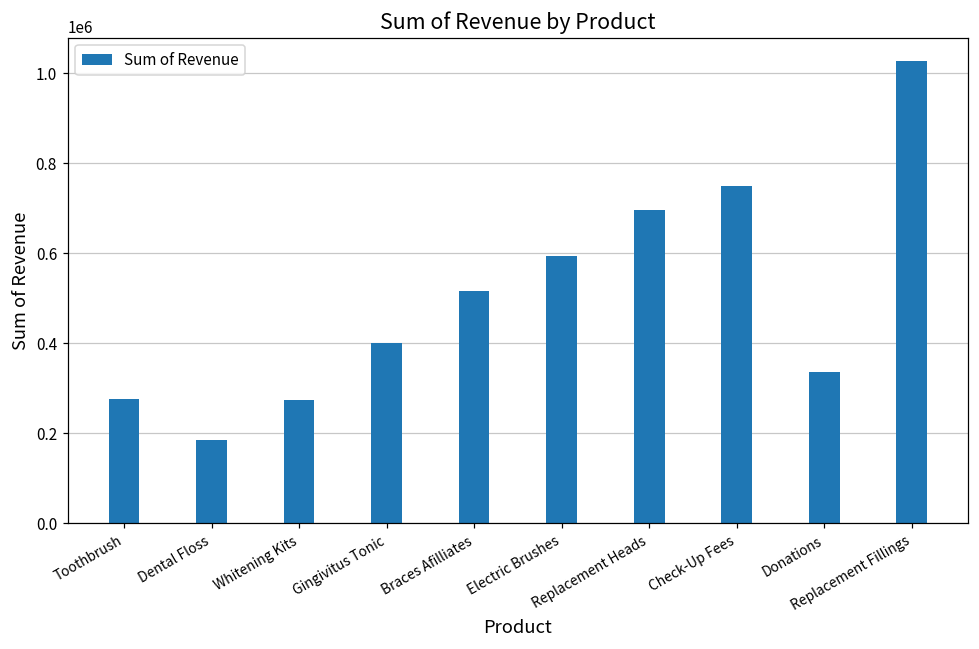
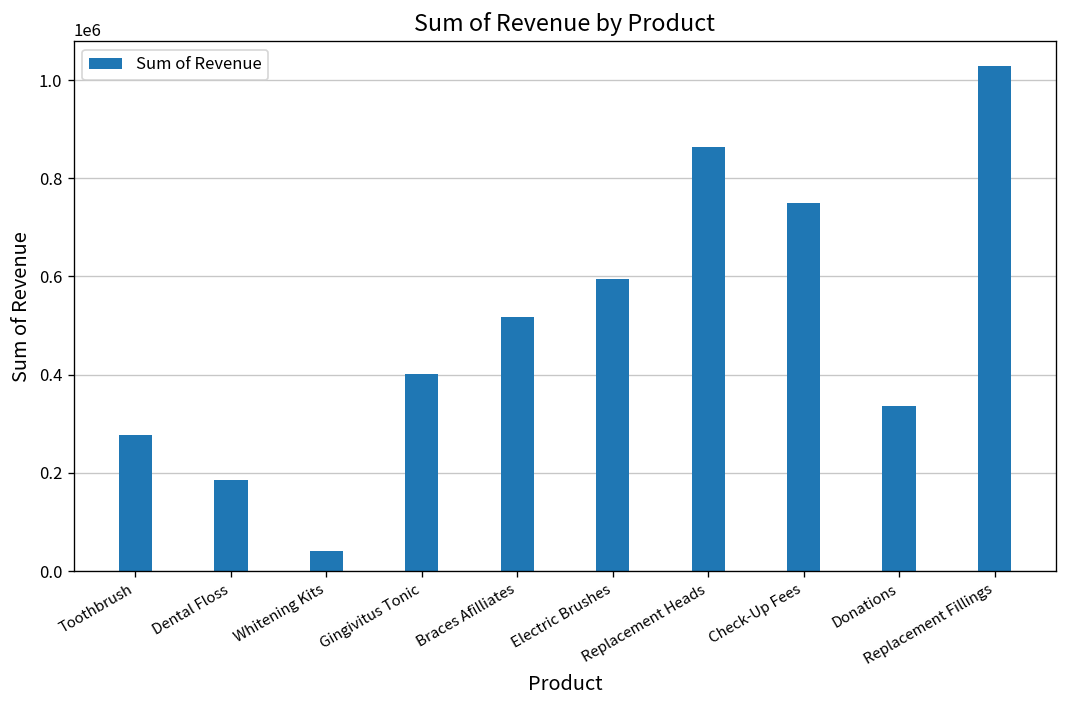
Whitening Kits: 270000 -> 40000
Replacement Heads: 700000 -> 860000
